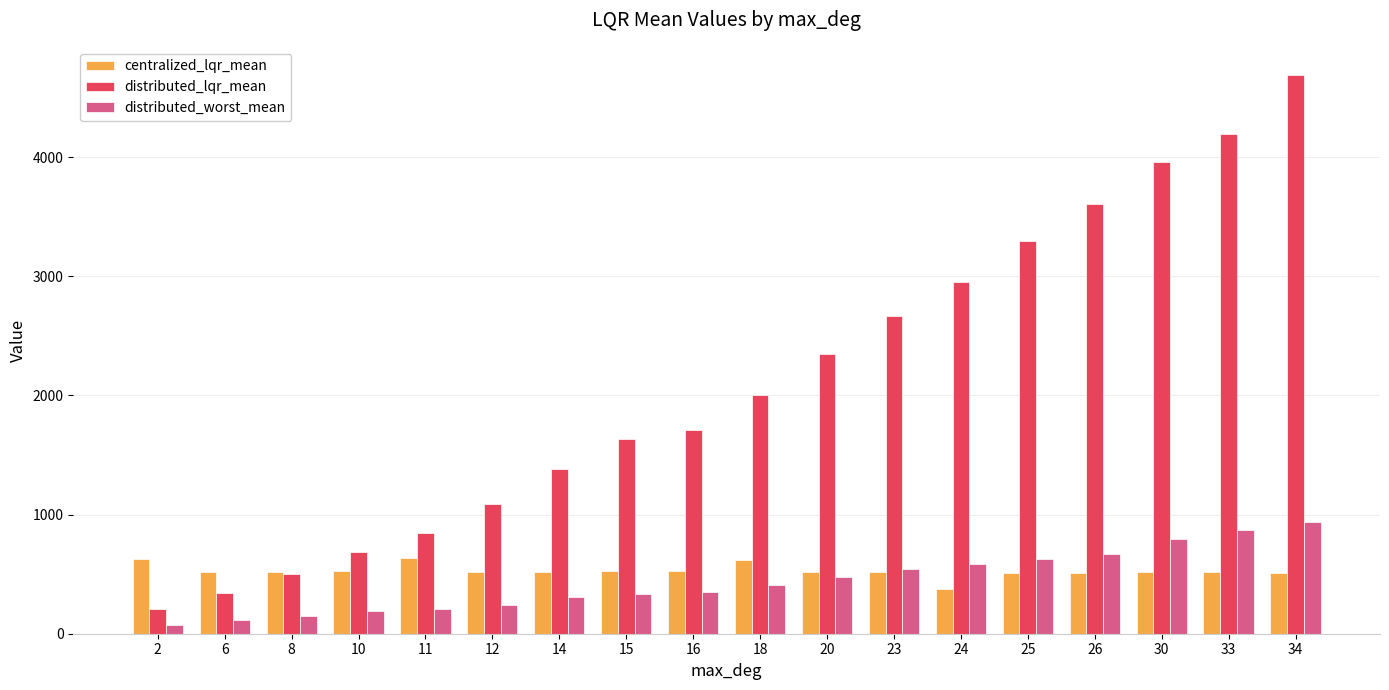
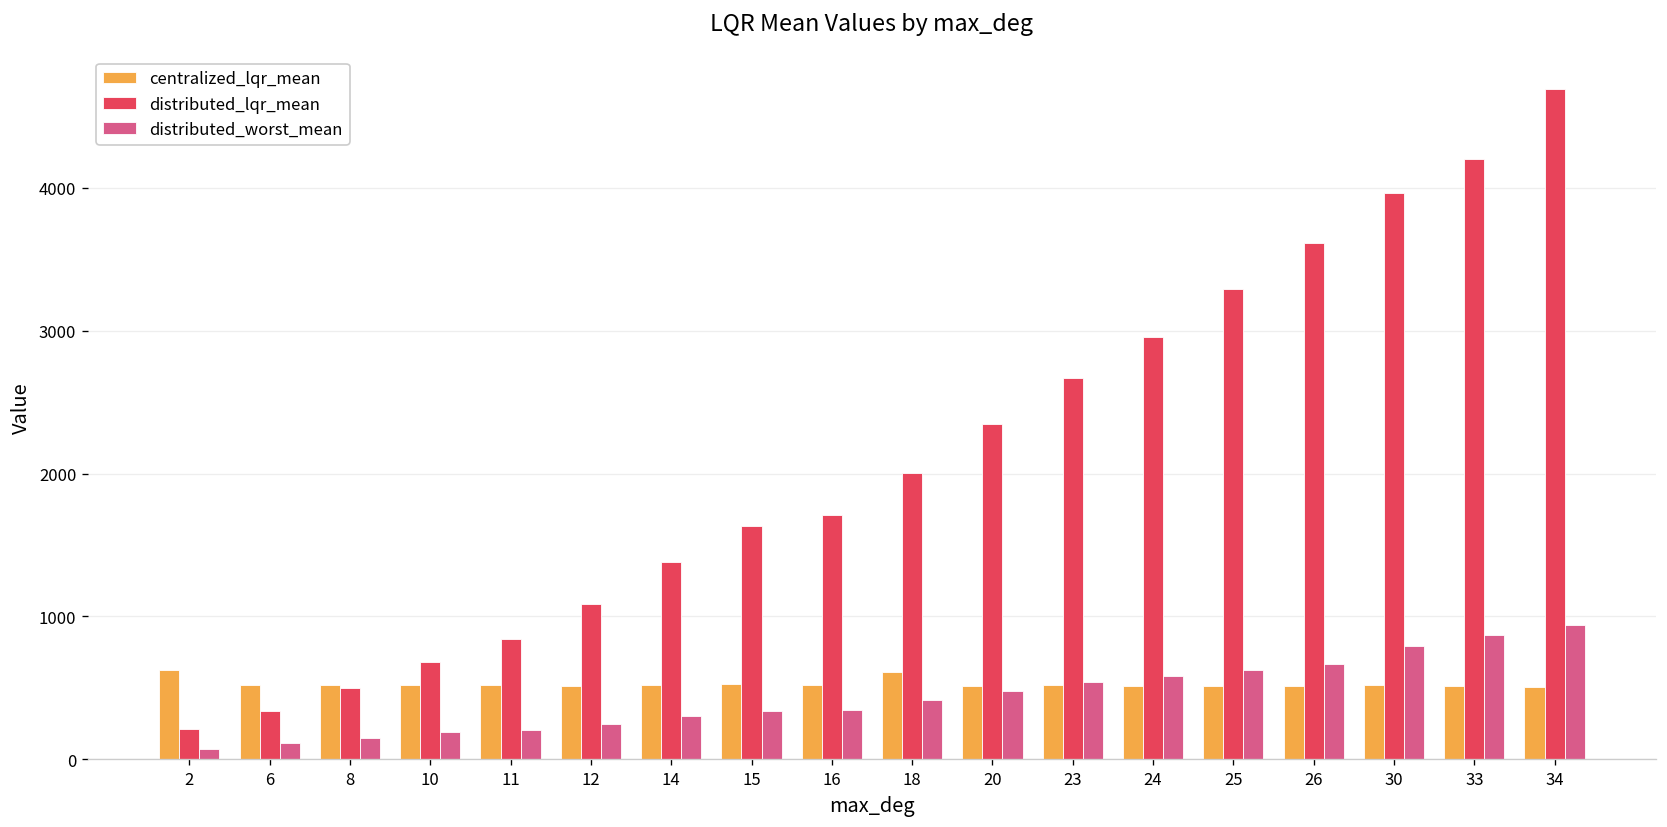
centralized_lqr_mean, 11: 630 -> 520
centralized_lqr_mean, 24: 370 -> 520
